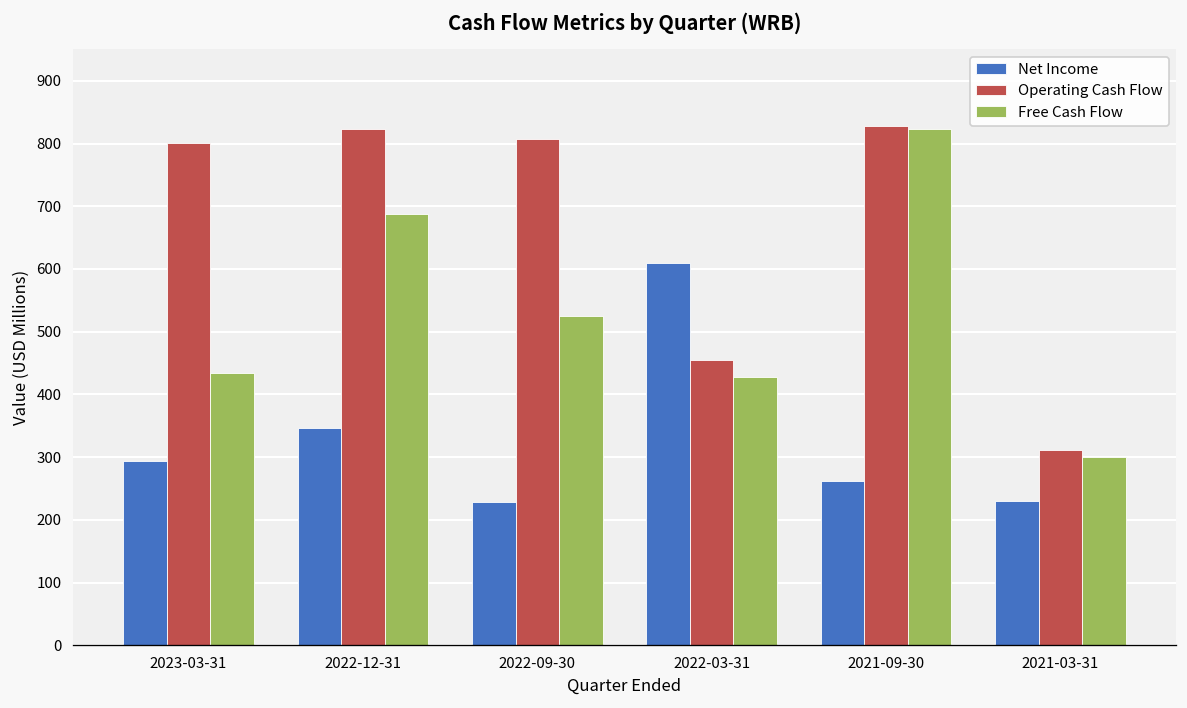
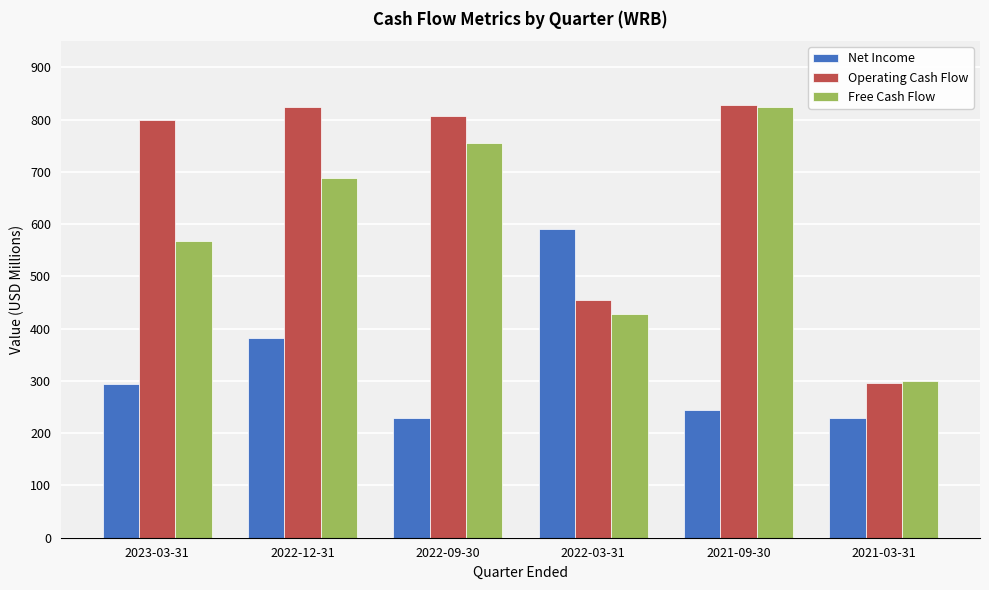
Free Cash Flow, 2023-03-31: 430 -> 570
Net Income, 2022-12-31: 350 -> 380
Free Cash Flow, 2022-09-30: 530 -> 750
Net Income, 2022-03-31: 610 -> 590
Net Income, 2021-09-30: 260 -> 240
Operating Cash Flow, 2021-03-31: 310 -> 300
